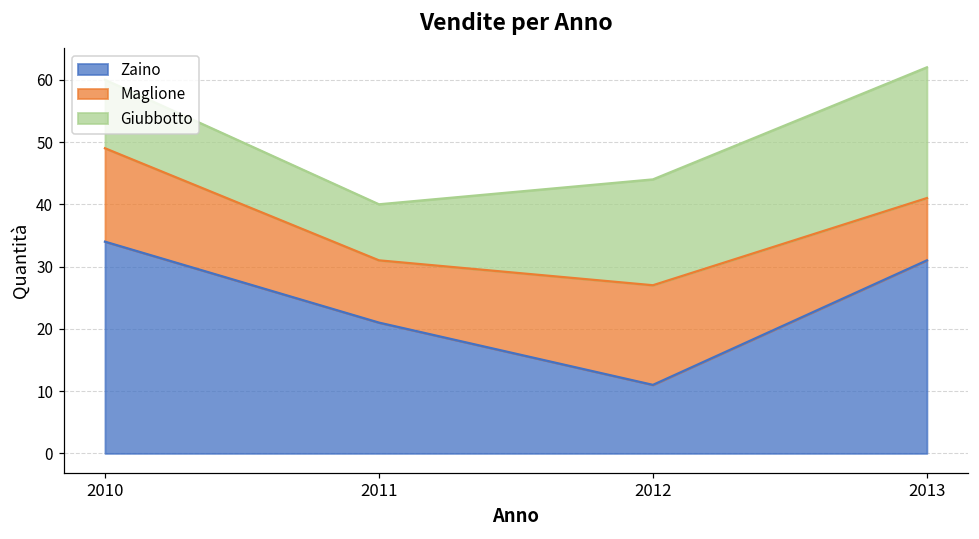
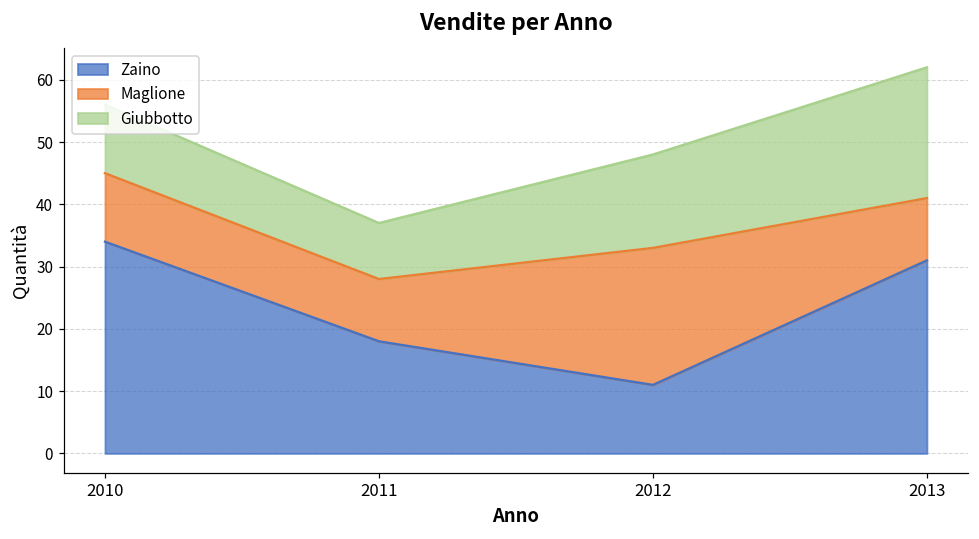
Maglione, 2010: 15 -> 11
Zaino, 2011: 21 -> 18
Maglione, 2012: 16 -> 22
Giubbotto, 2012: 17 -> 15
